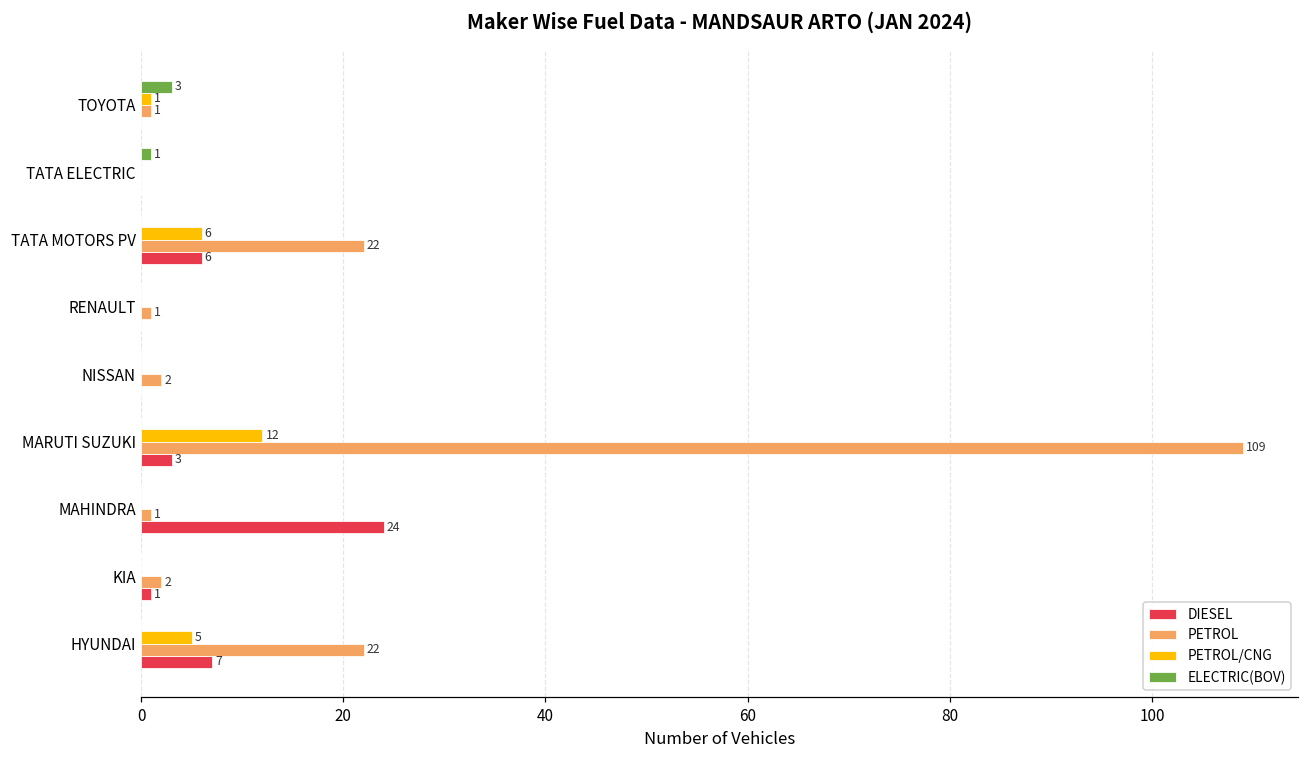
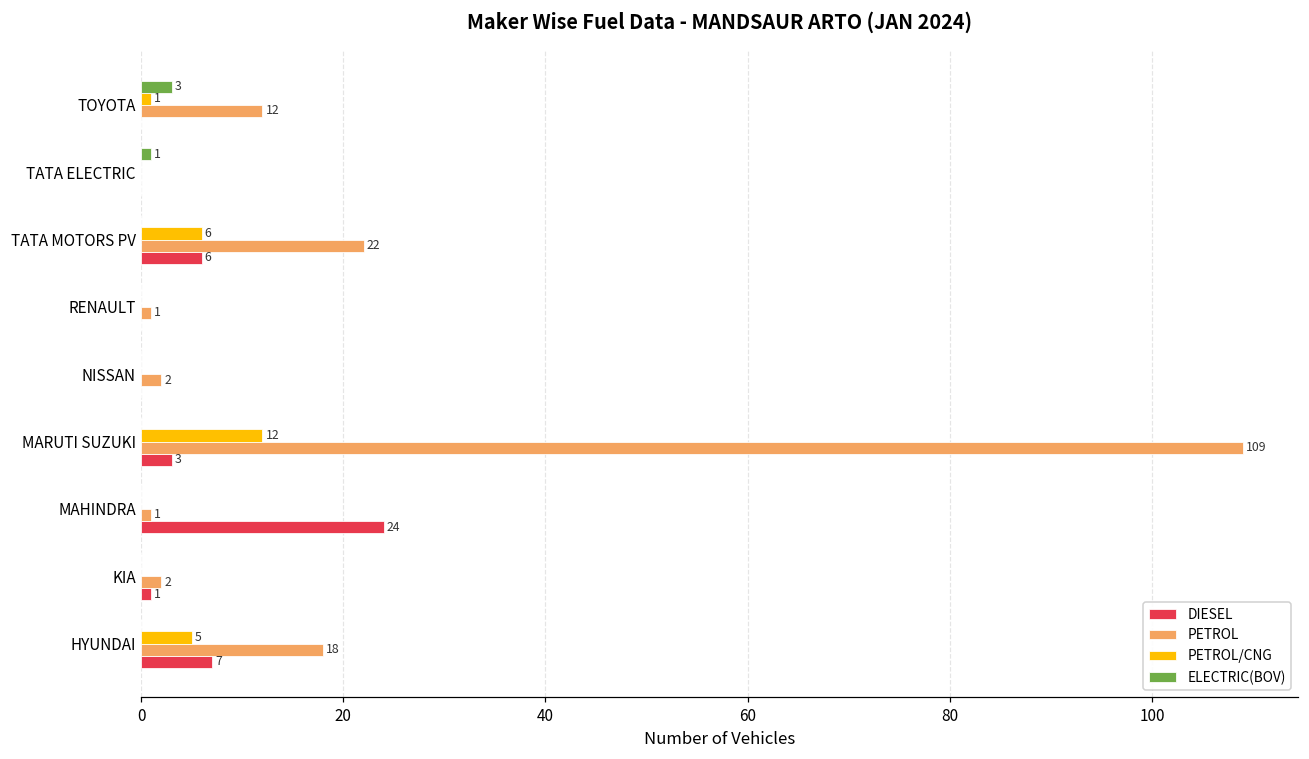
PETROL, TOYOTA: 1 -> 12
PETROL, HYUNDAI: 22 -> 18
